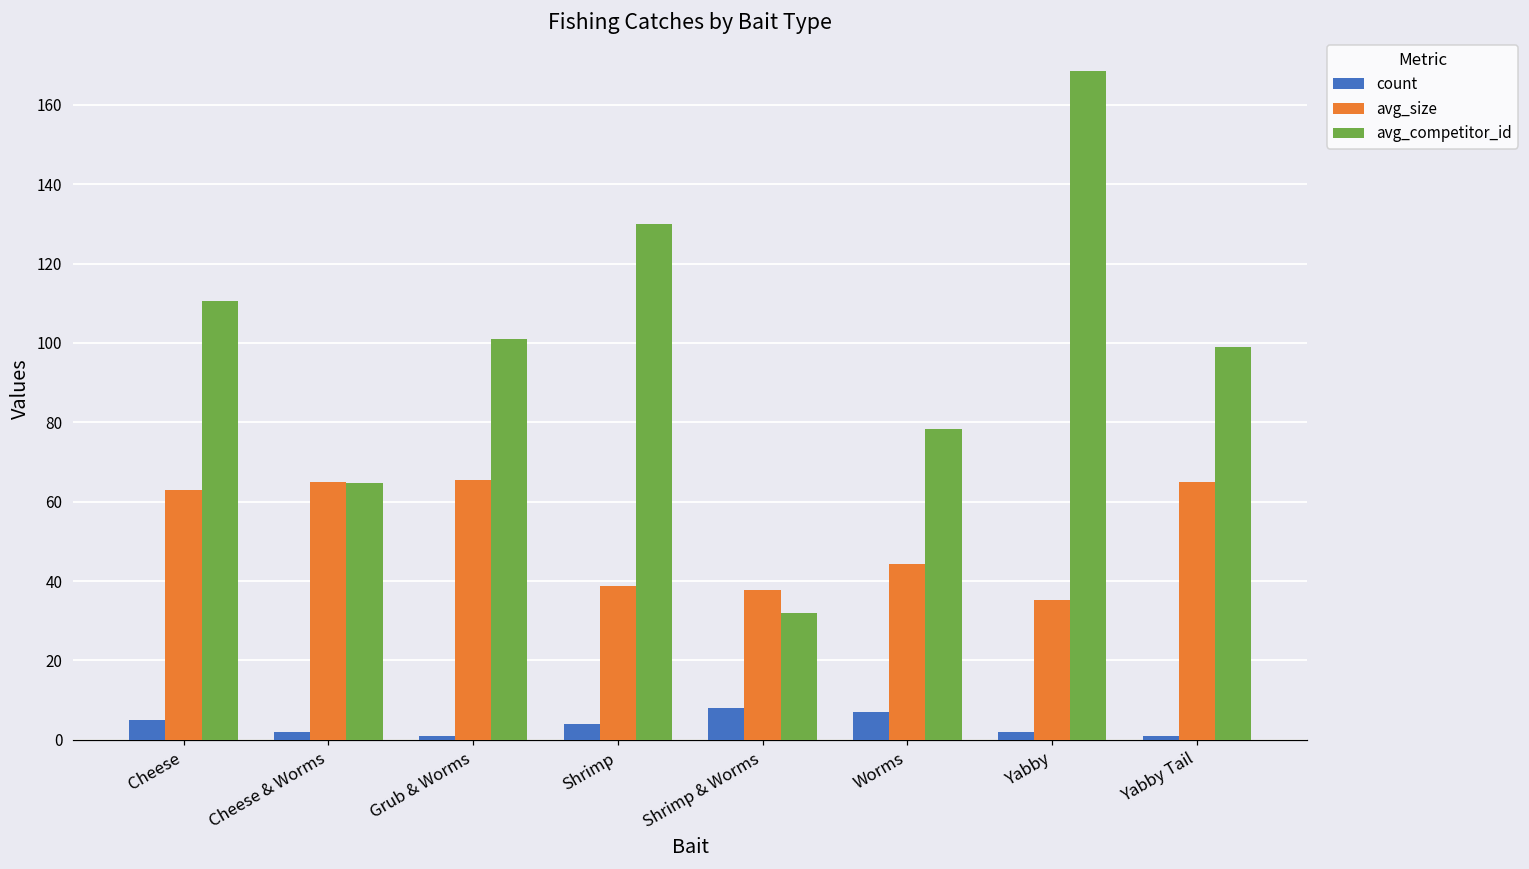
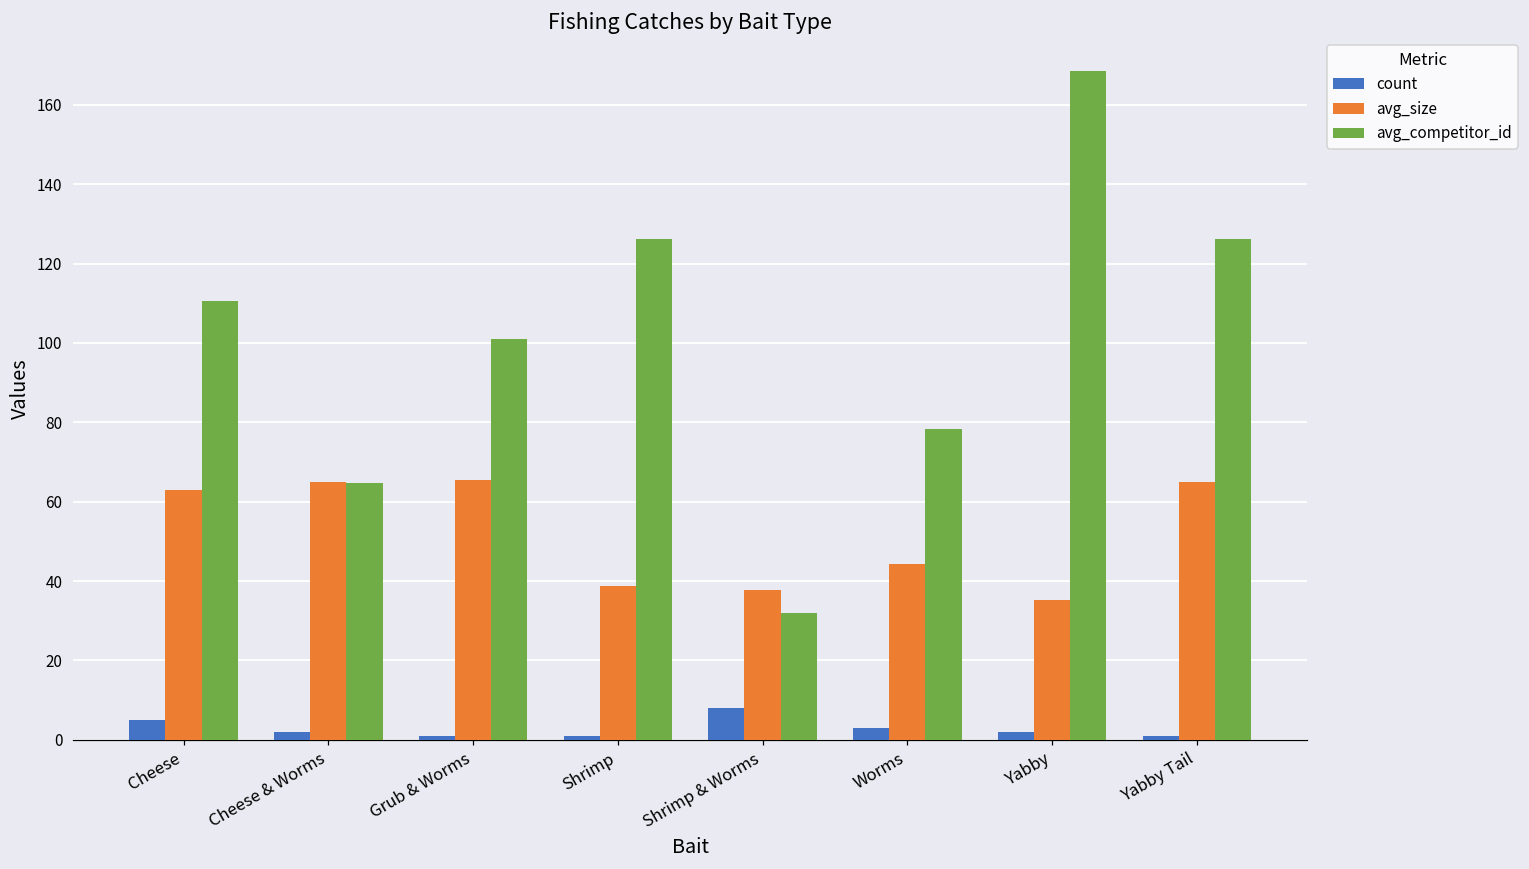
count, Shrimp: 4 -> 1
avg_competitor_id, Shrimp: 130 -> 126
count, Worms: 7 -> 3
avg_competitor_id, Yabby Tail: 99 -> 126
